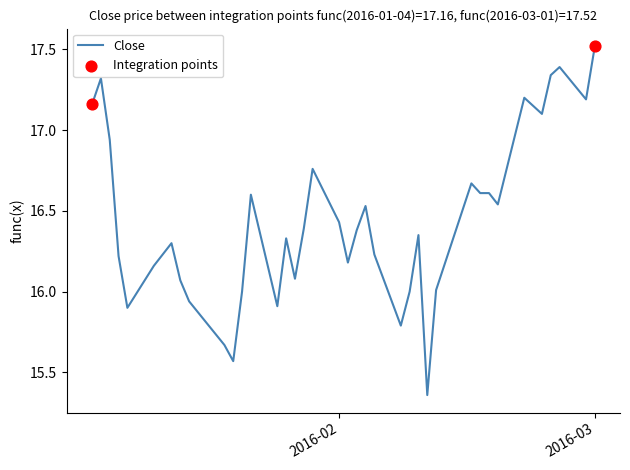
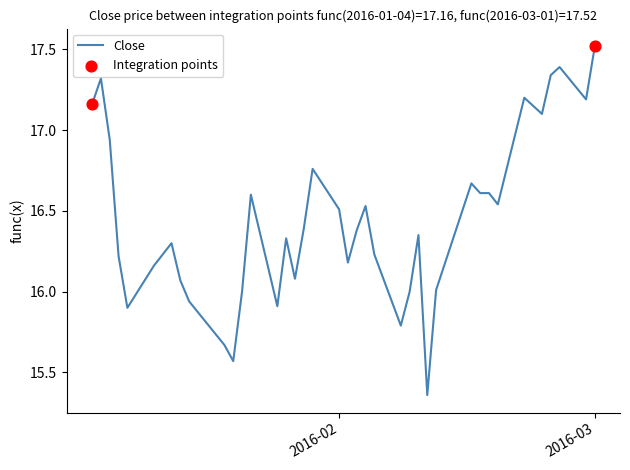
Close, 2016-02: 16.43 -> 16.51
